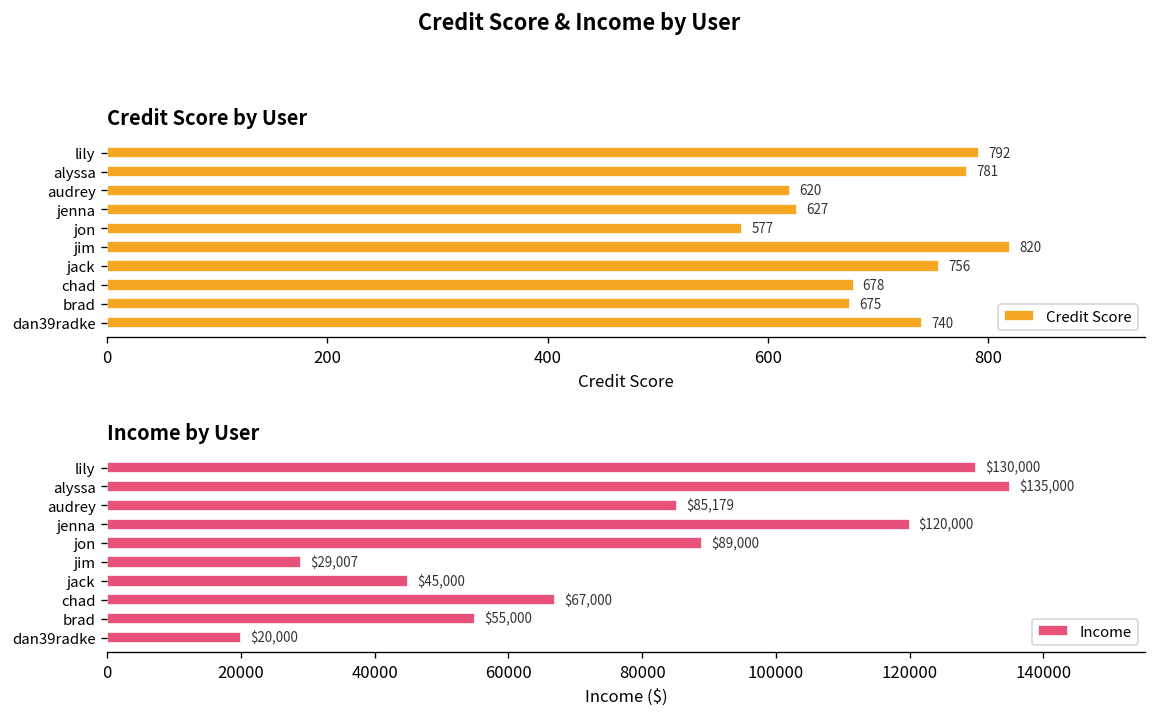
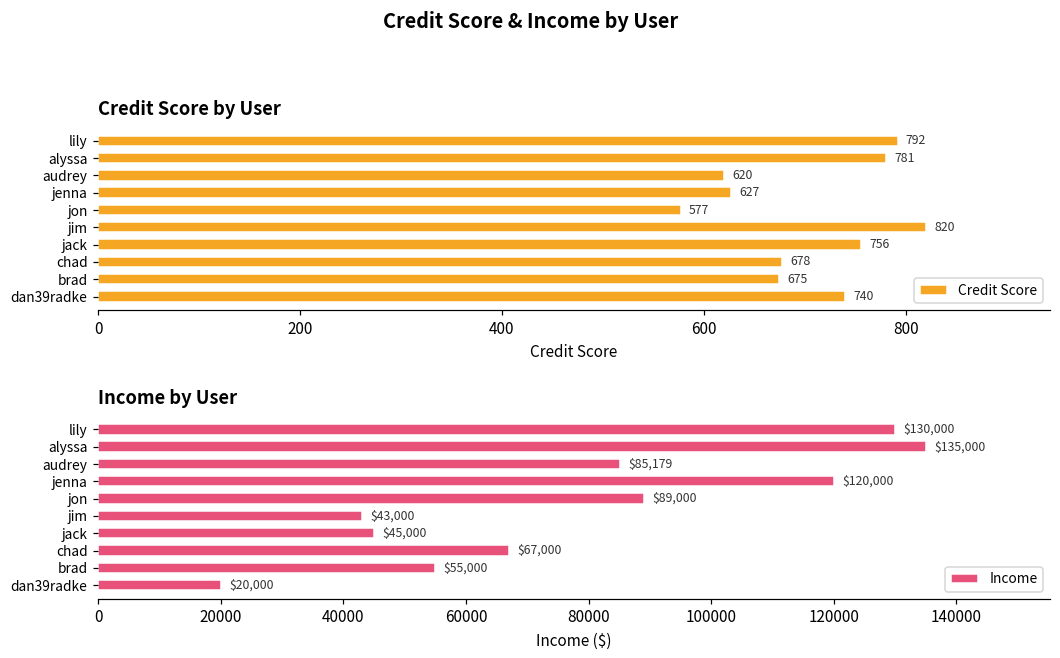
Income by User, jim: $29,007 -> $43,000
